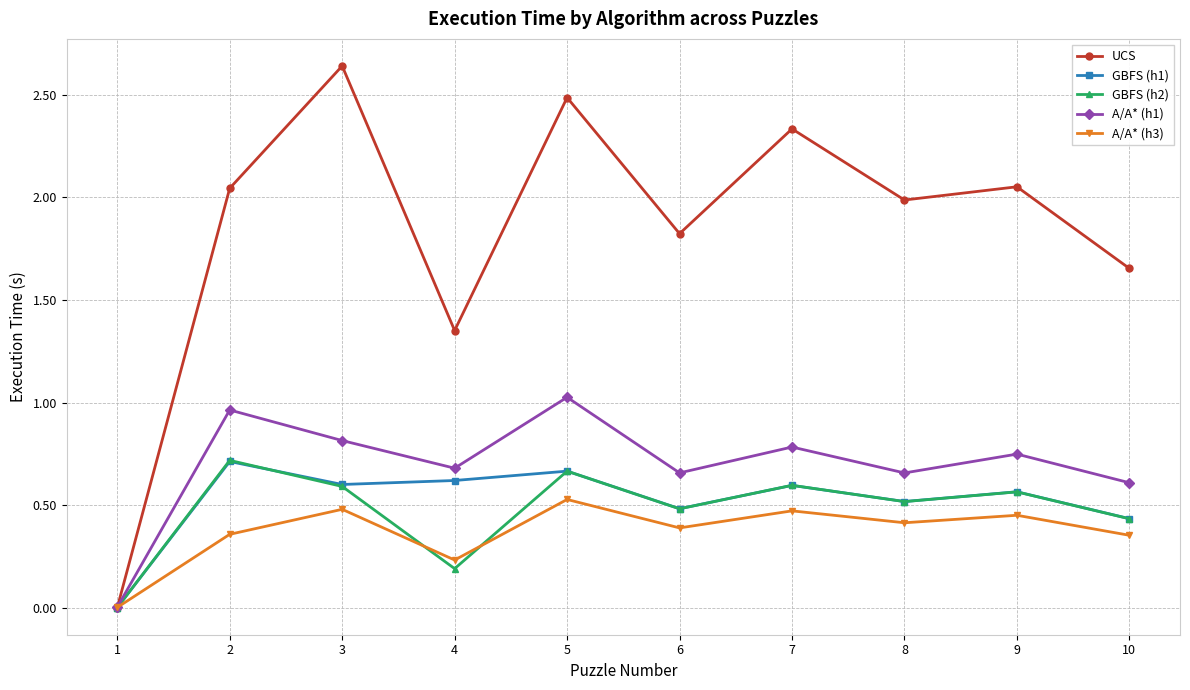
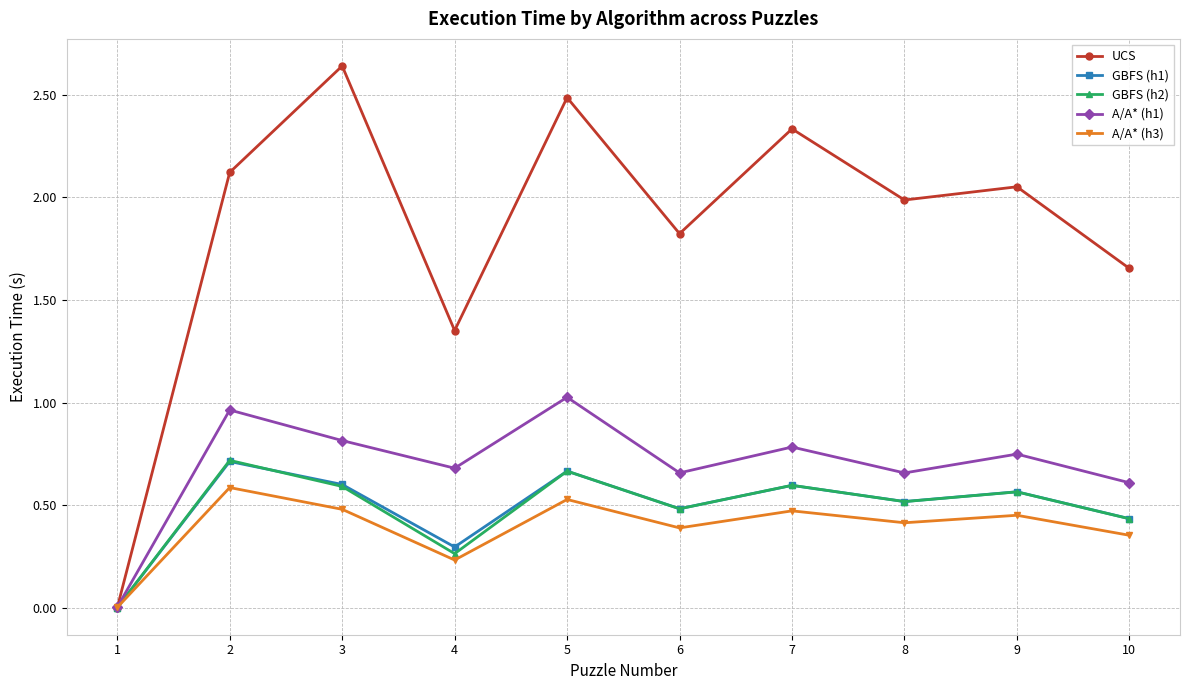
UCS, 2: 2.04 -> 2.12
A/A* (h3), 2: 0.36 -> 0.59
GBFS (h1), 4: 0.62 -> 0.30
GBFS (h2), 4: 0.19 -> 0.26
